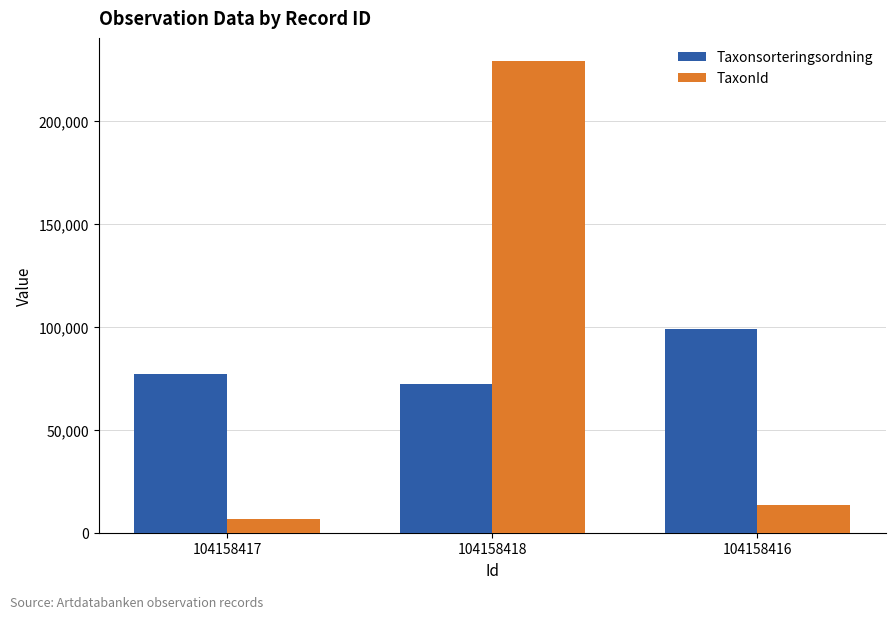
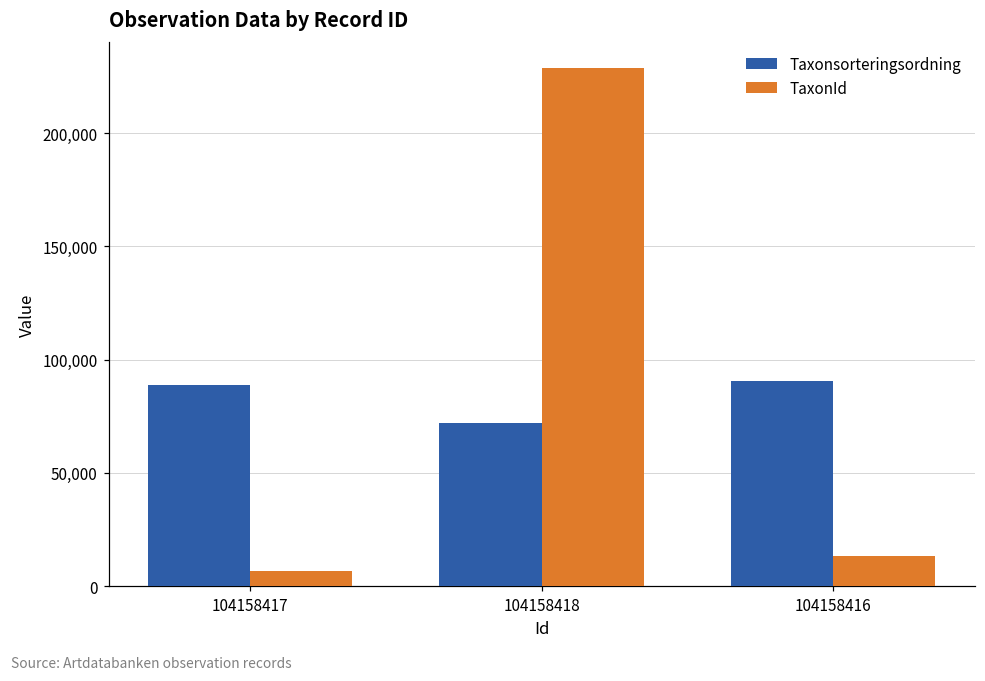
Taxonsorteringsordning, 104158417: 77,000 -> 89,000
Taxonsorteringsordning, 104158416: 99,000 -> 91,000
